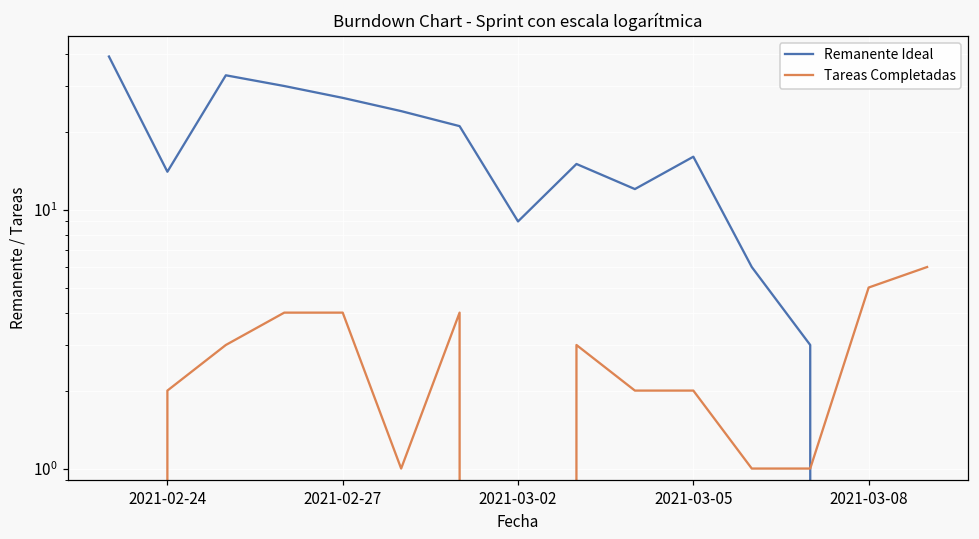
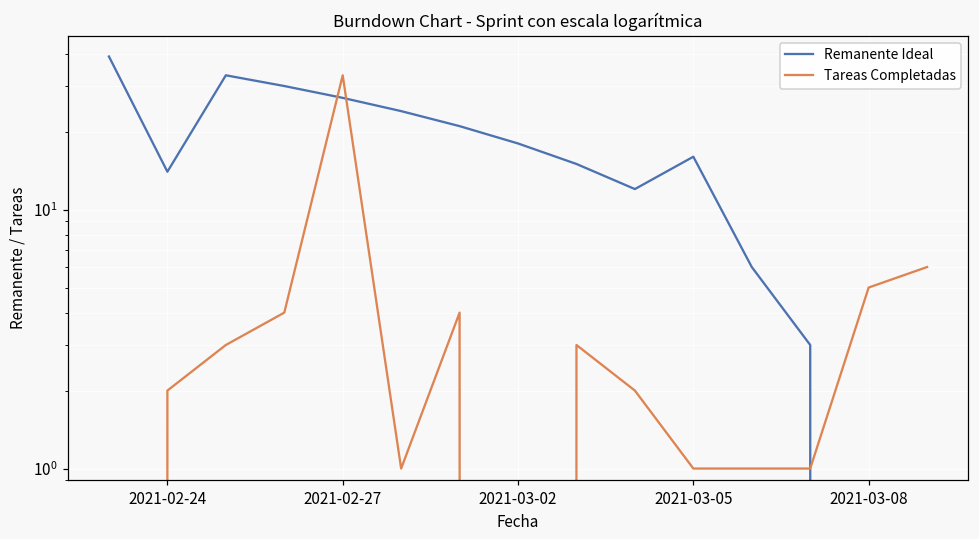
Tareas Completadas, 2021-02-27: 4 -> 33
Remanente Ideal, 2021-03-02: 9 -> 18
Tareas Completadas, 2021-03-05: 2 -> 1
